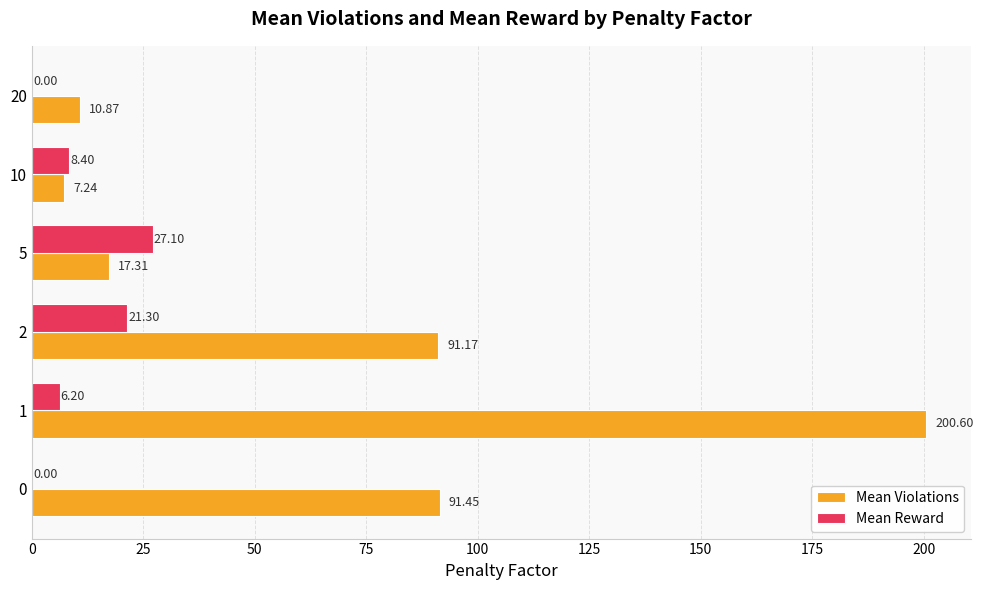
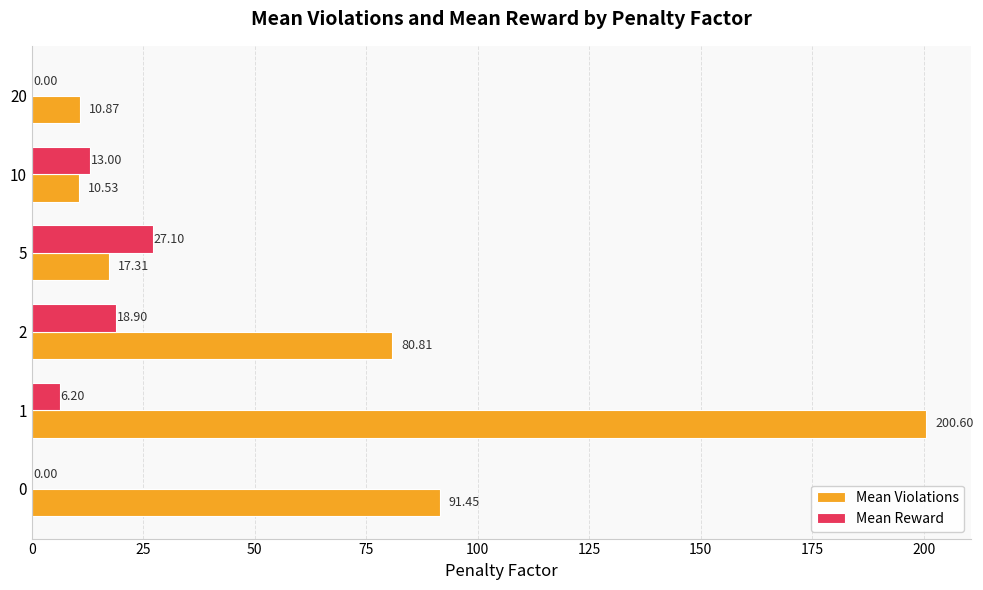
Mean Reward, 10: 8.40 -> 13.00
Mean Violations, 10: 7.24 -> 10.53
Mean Reward, 2: 21.30 -> 18.90
Mean Violations, 2: 91.17 -> 80.81
